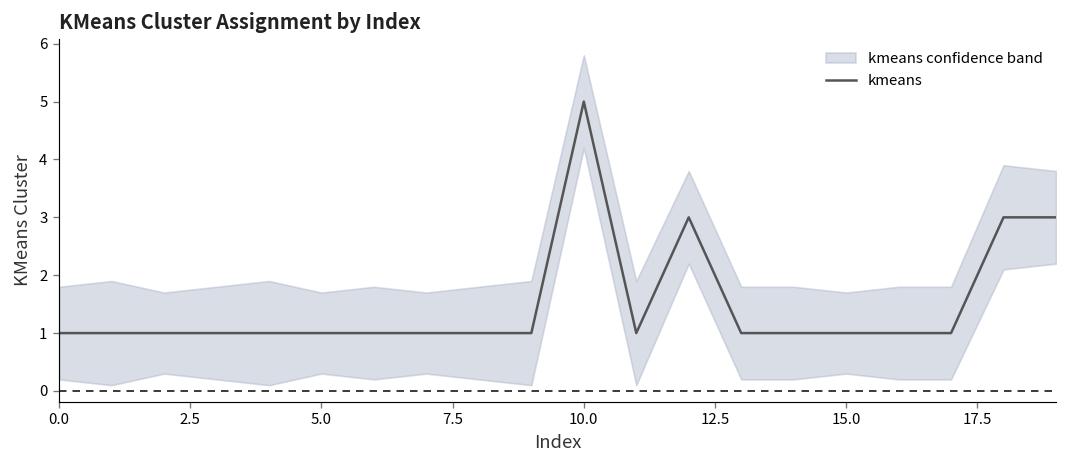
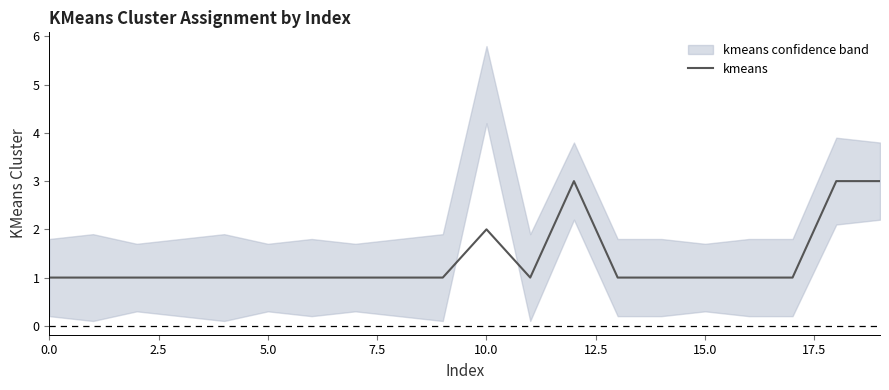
kmeans, 10.0: 5 -> 2
